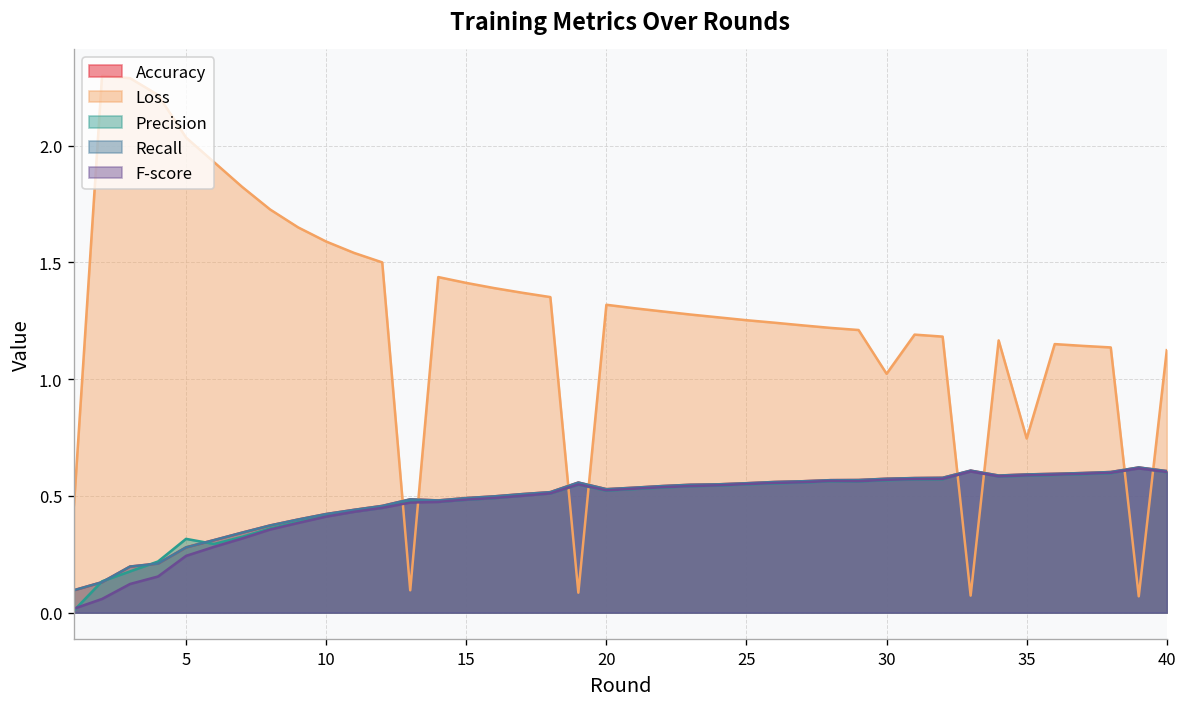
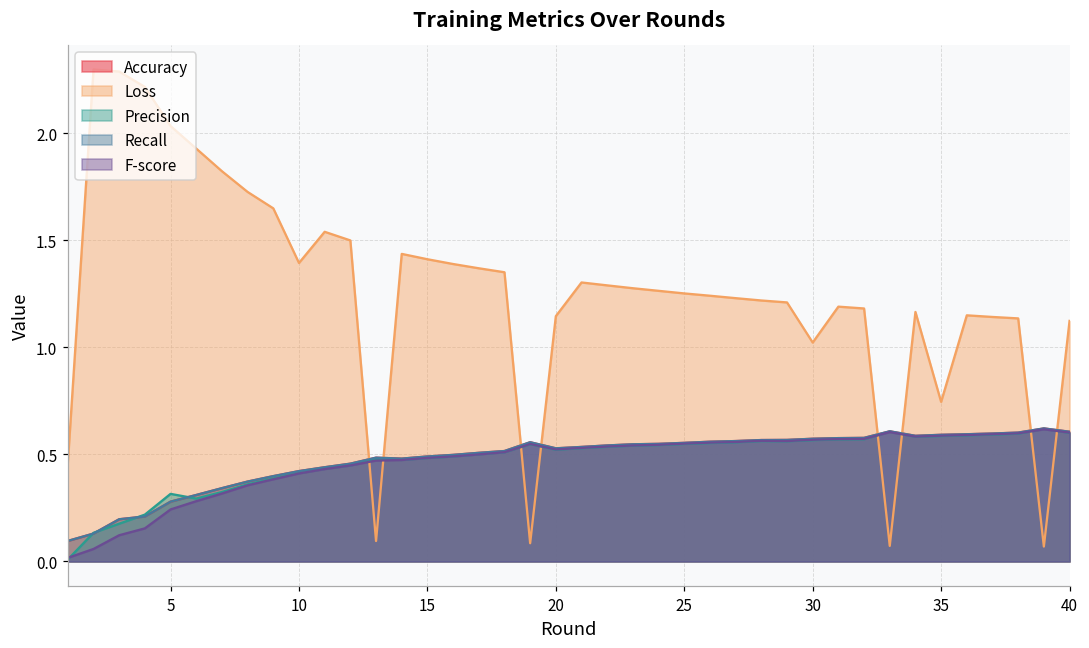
Loss, 10: 1.59 -> 1.39
Loss, 20: 1.32 -> 1.15
